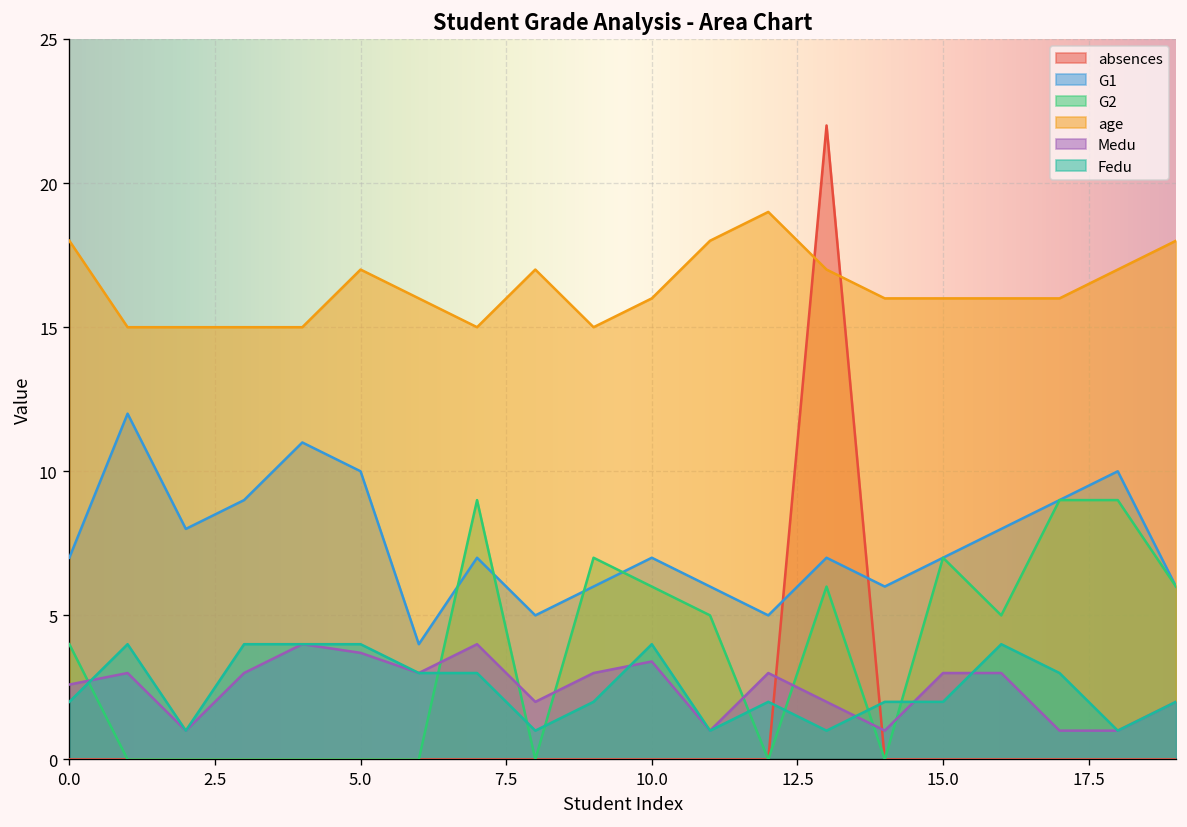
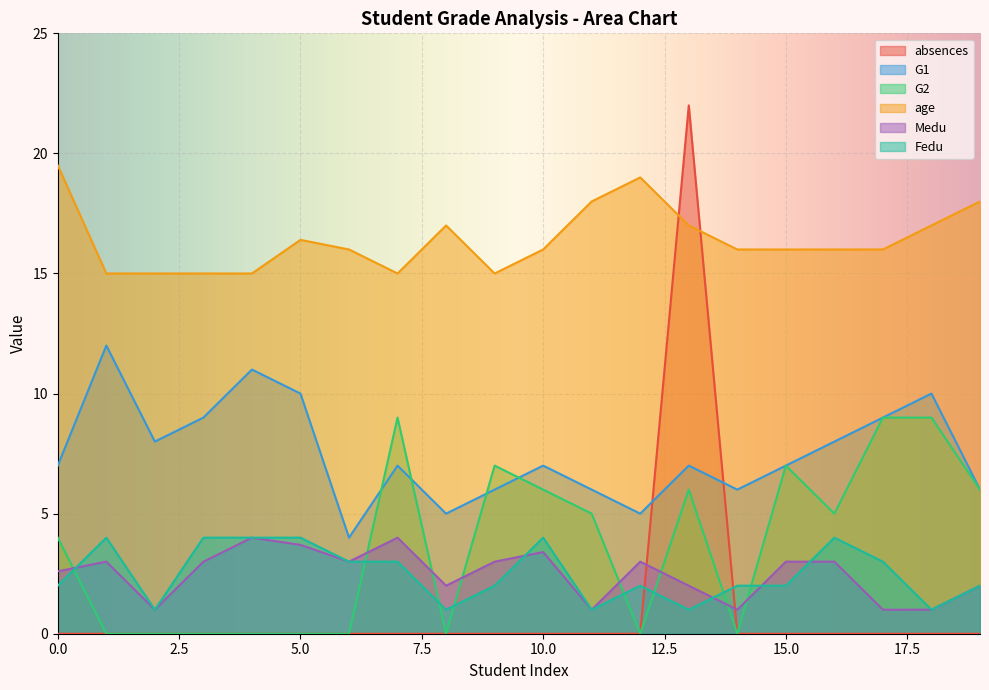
age, 0.0: 18.0 -> 19.5
age, 5.0: 17.0 -> 16.4
